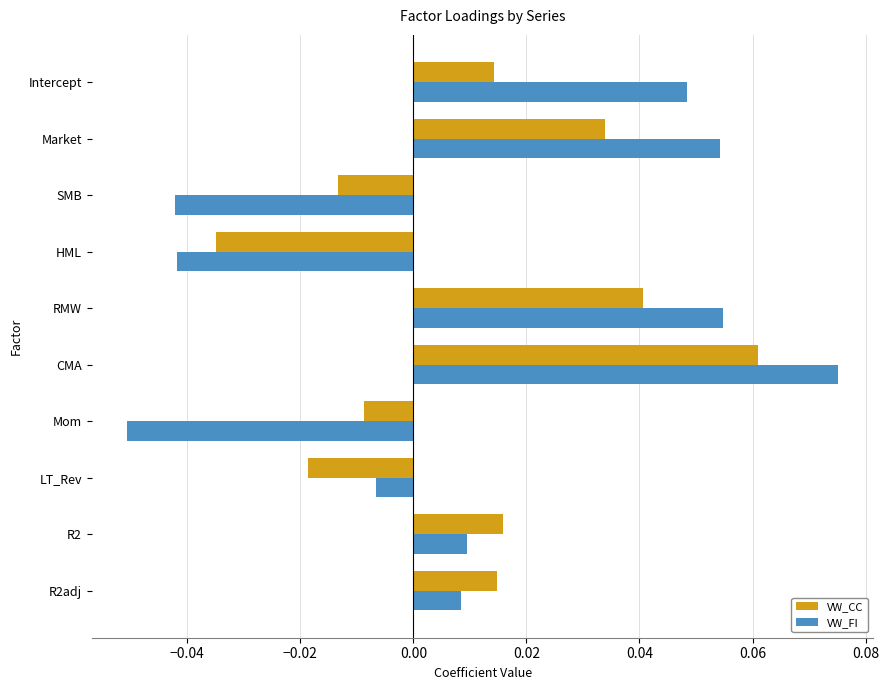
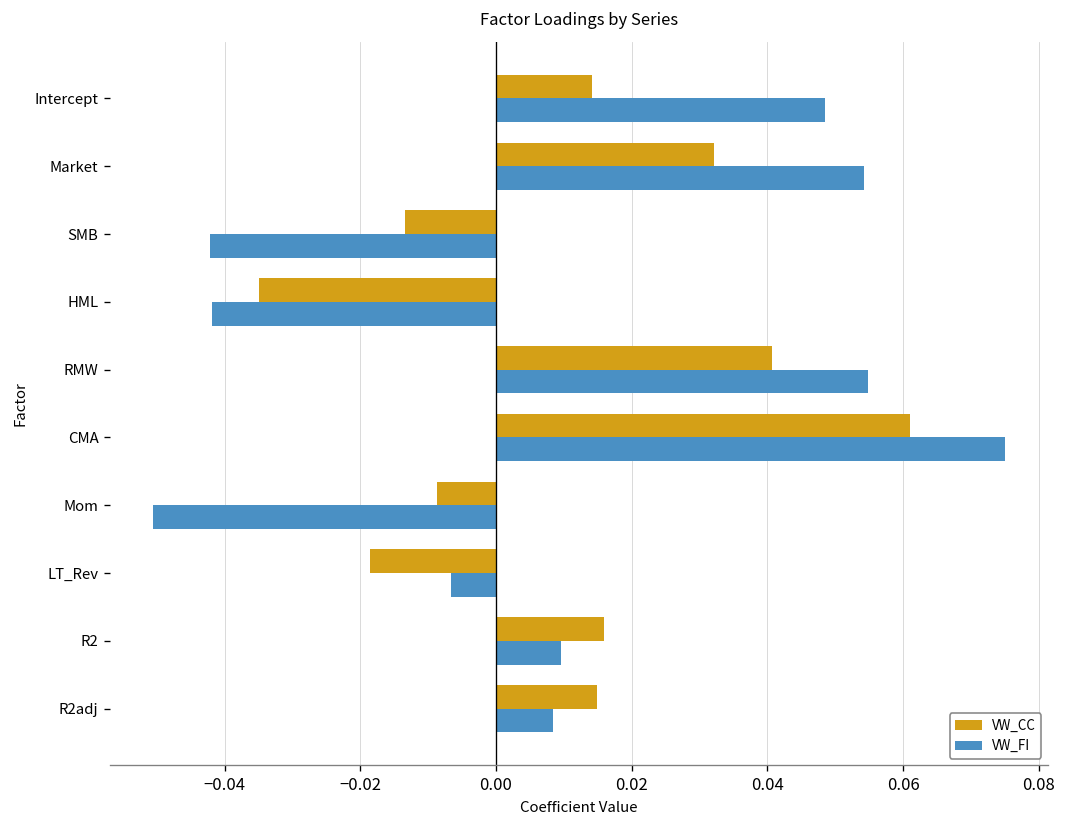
VW_CC, Market: 0.034 -> 0.032
